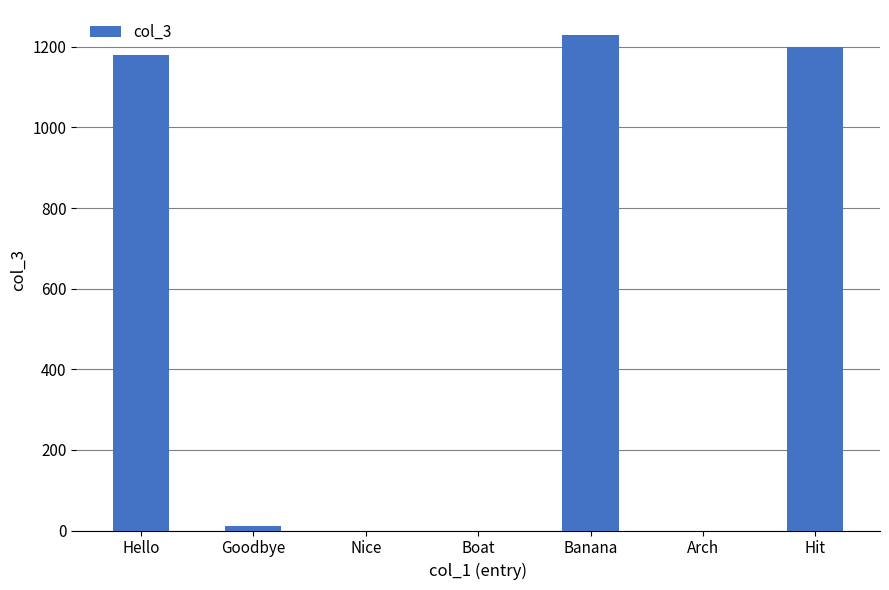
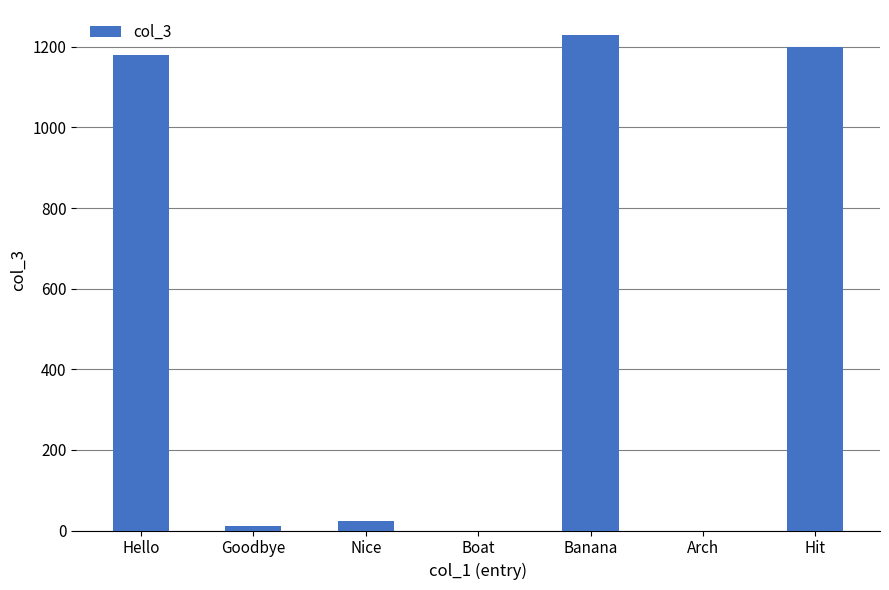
Nice: 0 -> 20
